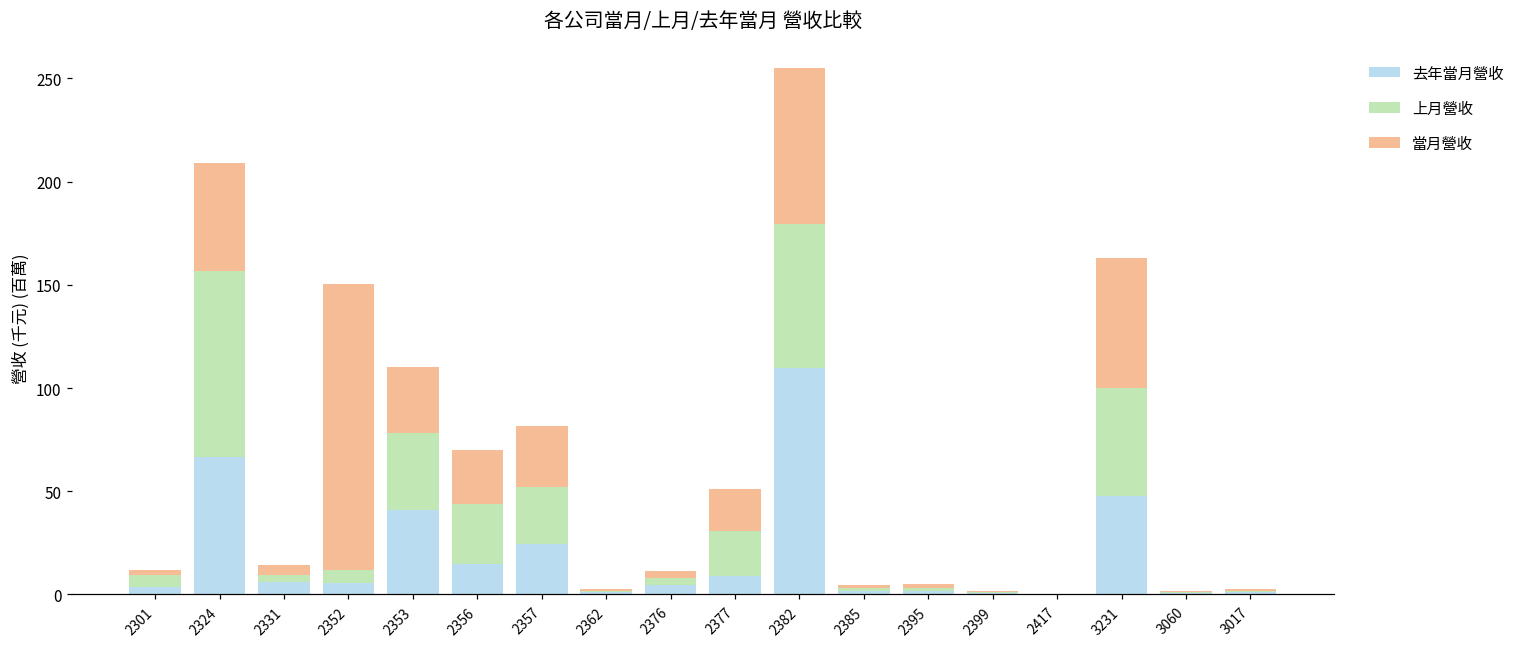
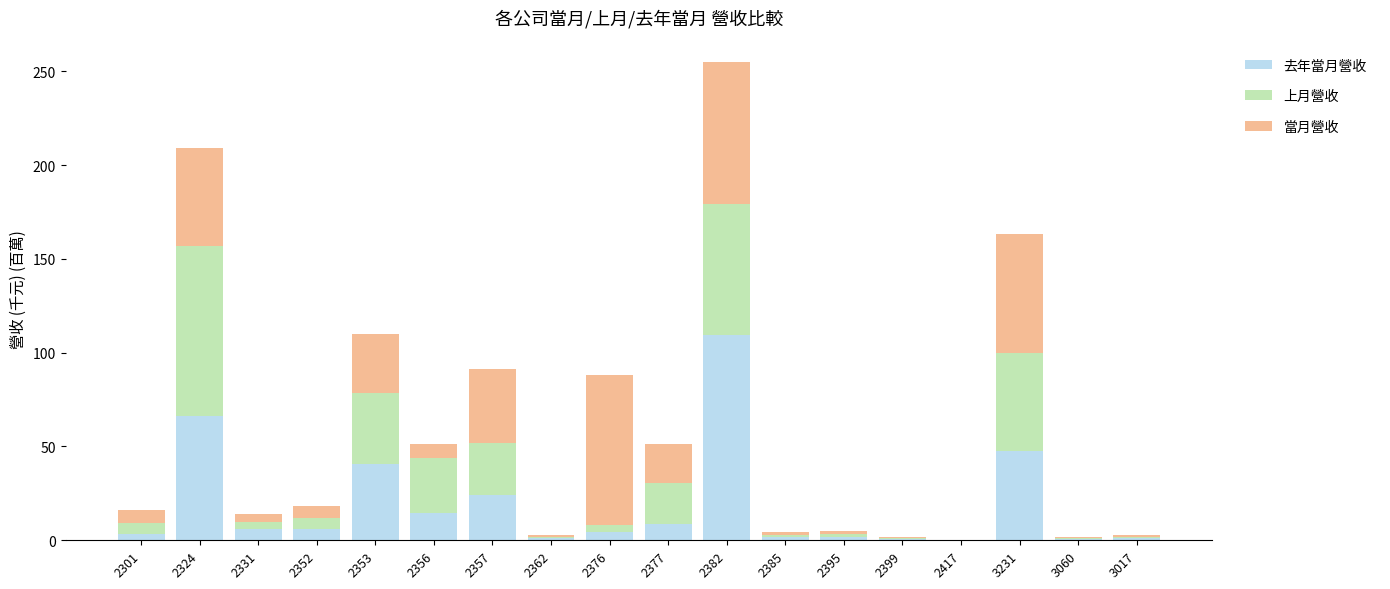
當月營收, 2301: 3 -> 7
當月營收, 2352: 139 -> 6
當月營收, 2356: 26 -> 7
當月營收, 2357: 30 -> 40
當月營收, 2376: 3 -> 80
